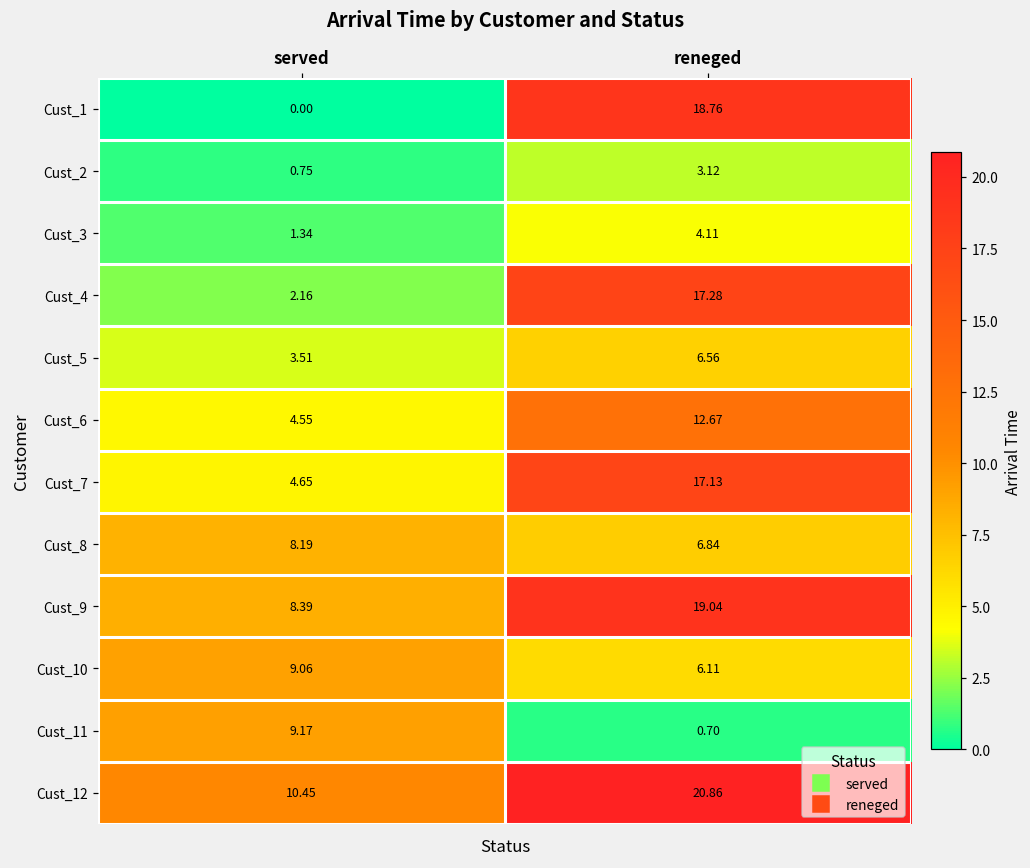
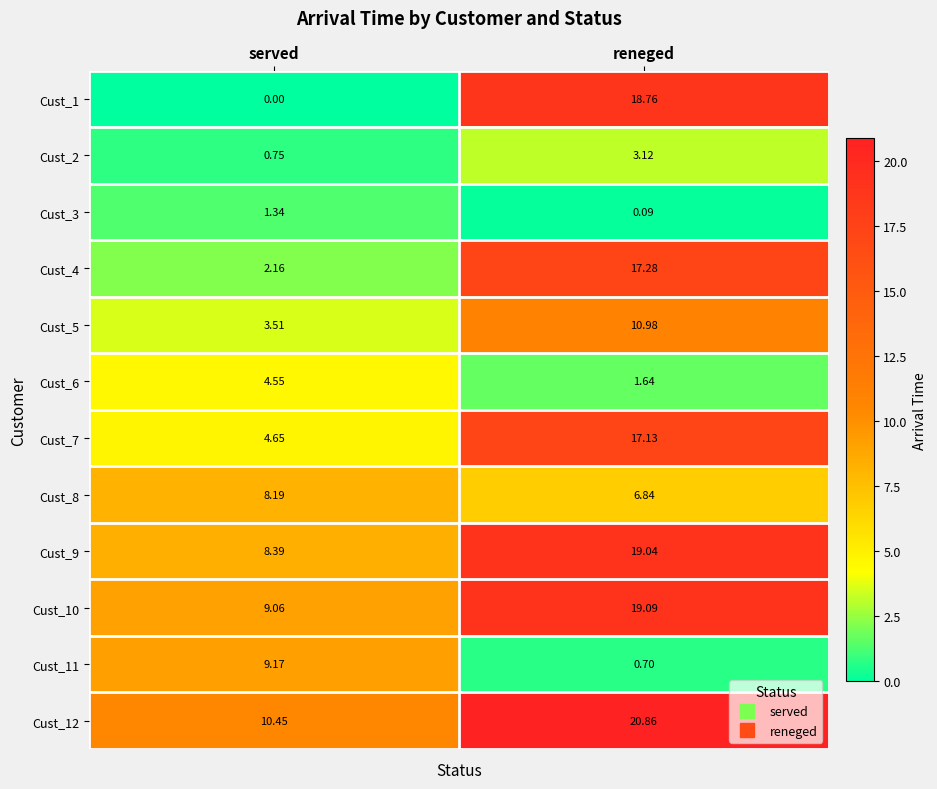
Cust_3, reneged: 4.11 -> 0.09
Cust_5, reneged: 6.56 -> 10.98
Cust_6, reneged: 12.67 -> 1.64
Cust_10, reneged: 6.11 -> 19.09
